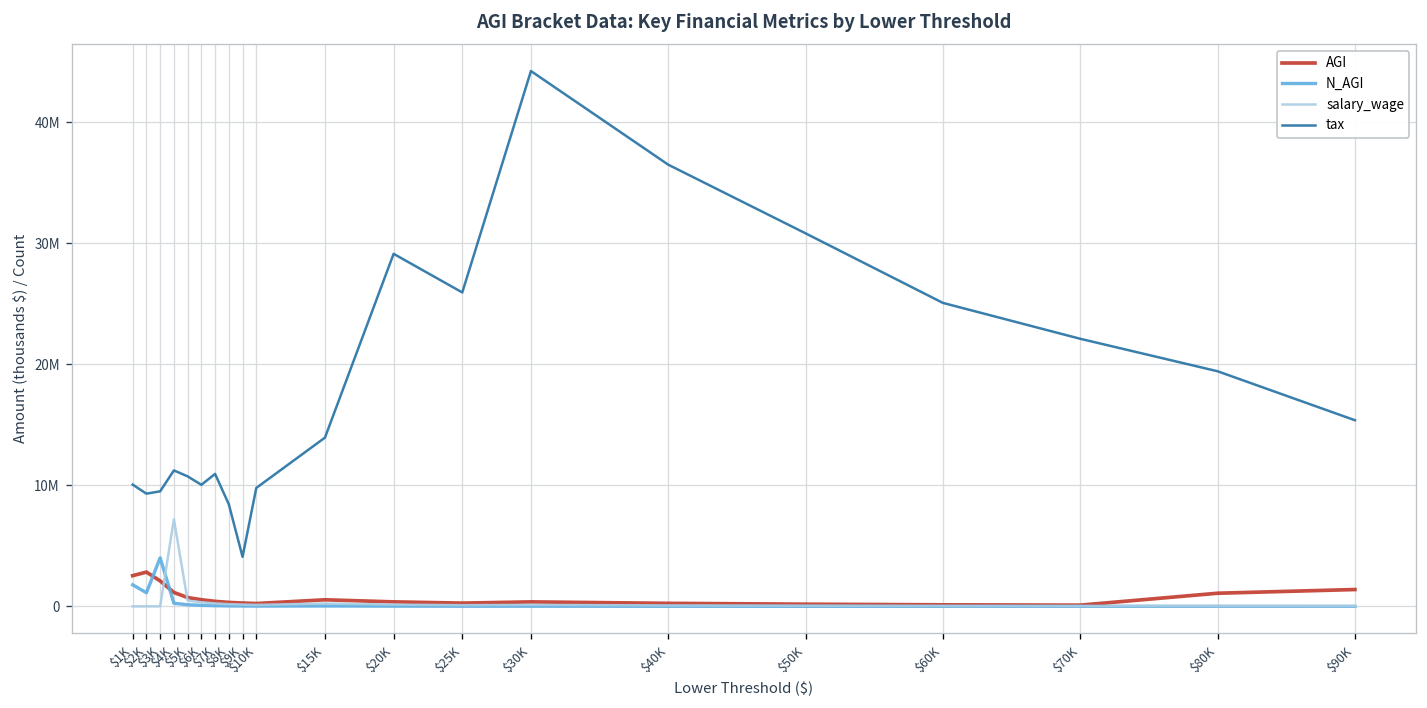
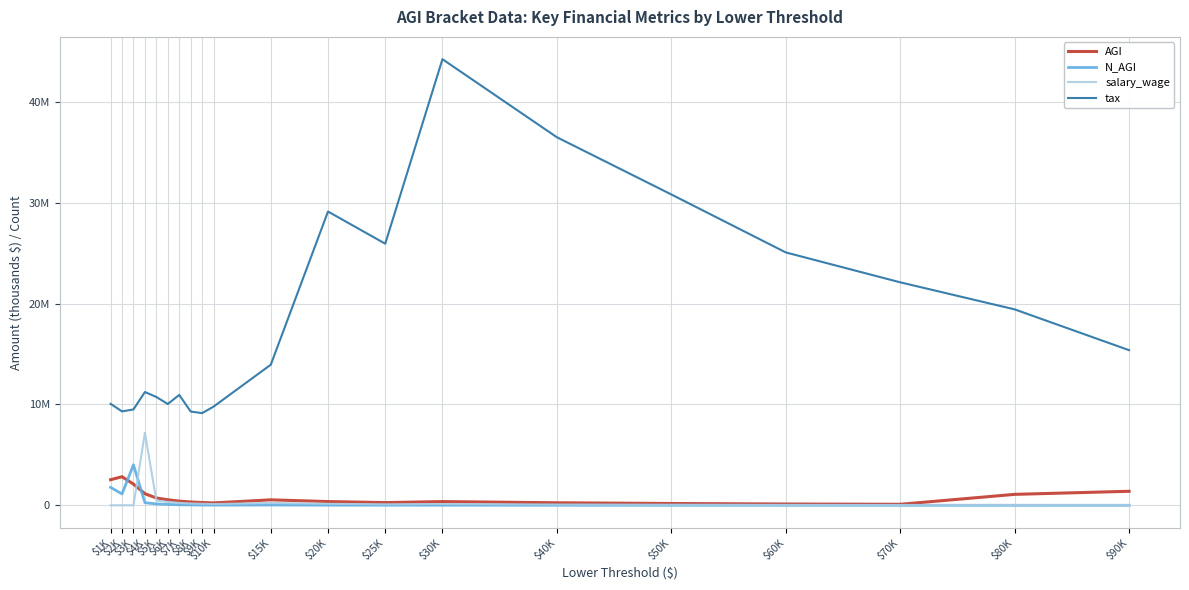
tax, $8K: 8400000 -> 9300000
tax, $9K: 4100000 -> 9100000
